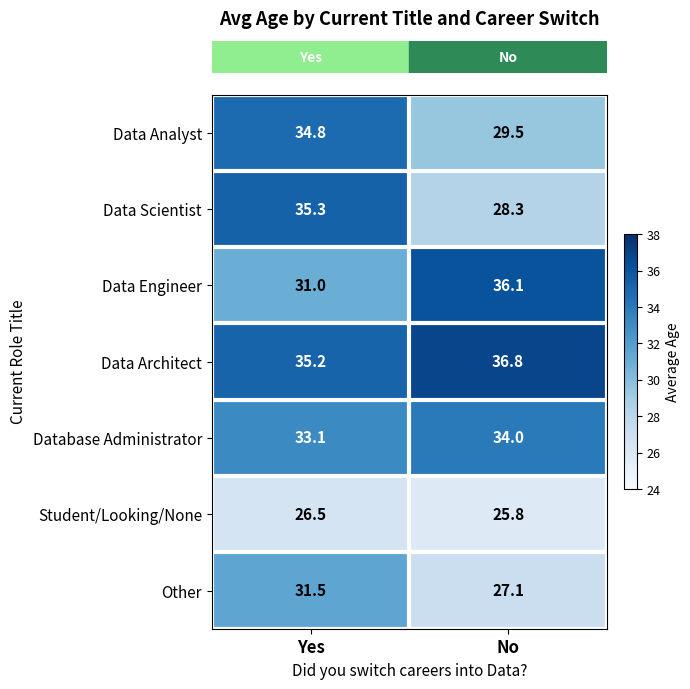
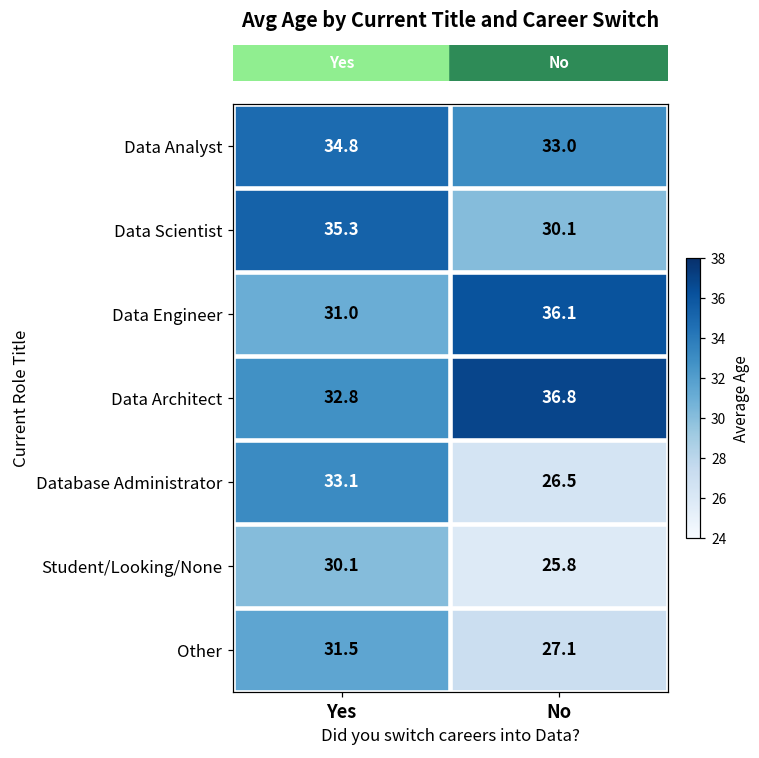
Data Analyst, No: 29.5 -> 33.0
Data Scientist, No: 28.3 -> 30.1
Data Architect, Yes: 35.2 -> 32.8
Database Administrator, No: 34.0 -> 26.5
Student/Looking/None, Yes: 26.5 -> 30.1
